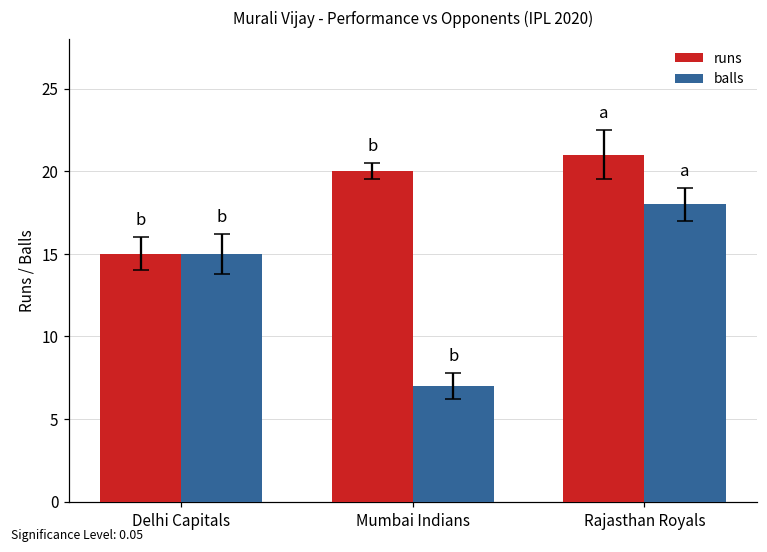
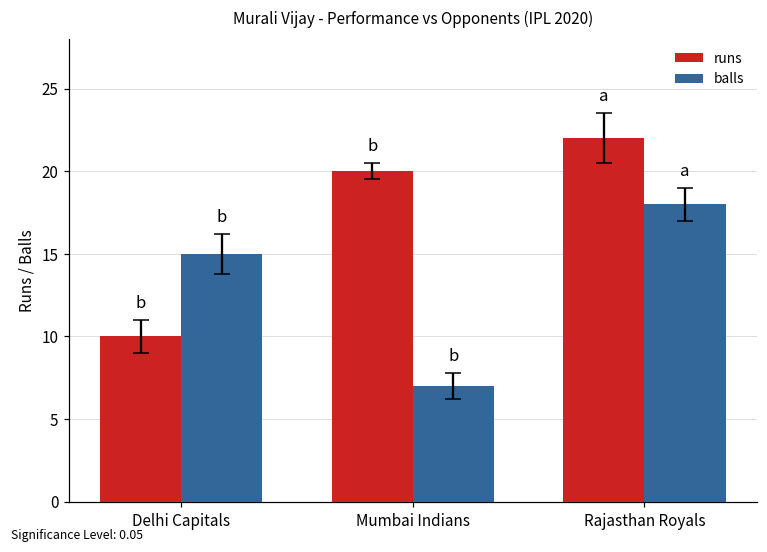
runs, Delhi Capitals: 15 -> 10
runs, Rajasthan Royals: 21 -> 22
